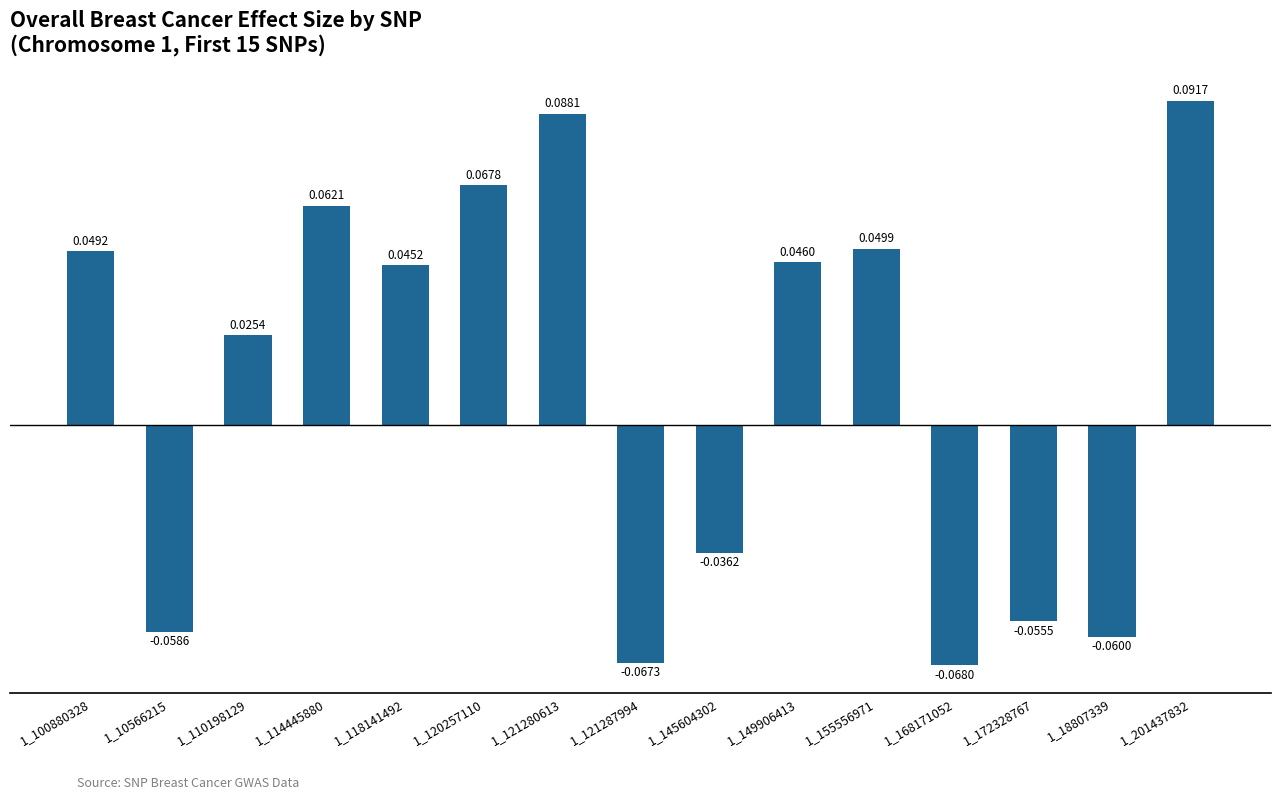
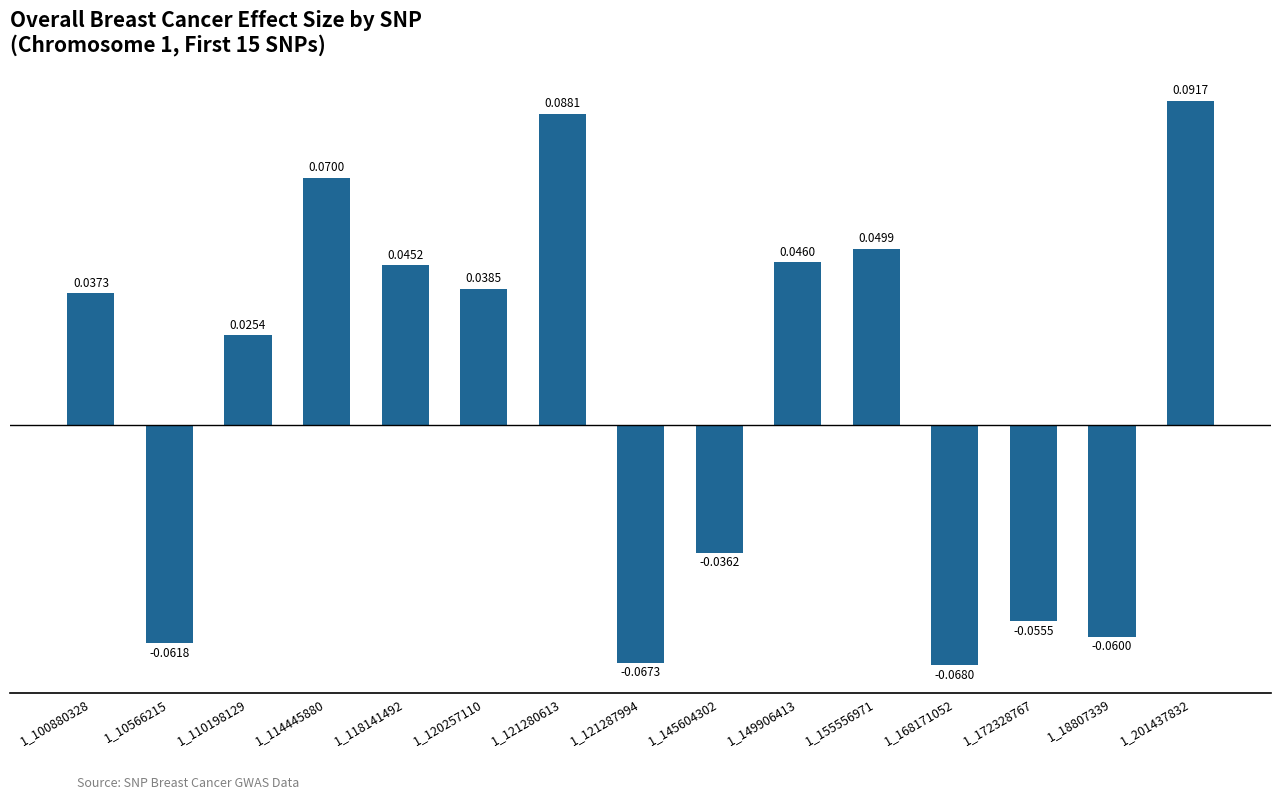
1_100880328: 0.0492 -> 0.0373
1_10566215: -0.0586 -> -0.0618
1_114445880: 0.0621 -> 0.0700
1_120257110: 0.0678 -> 0.0385
